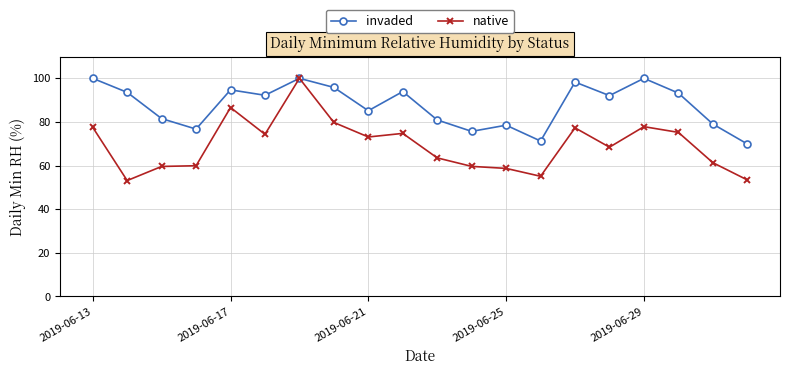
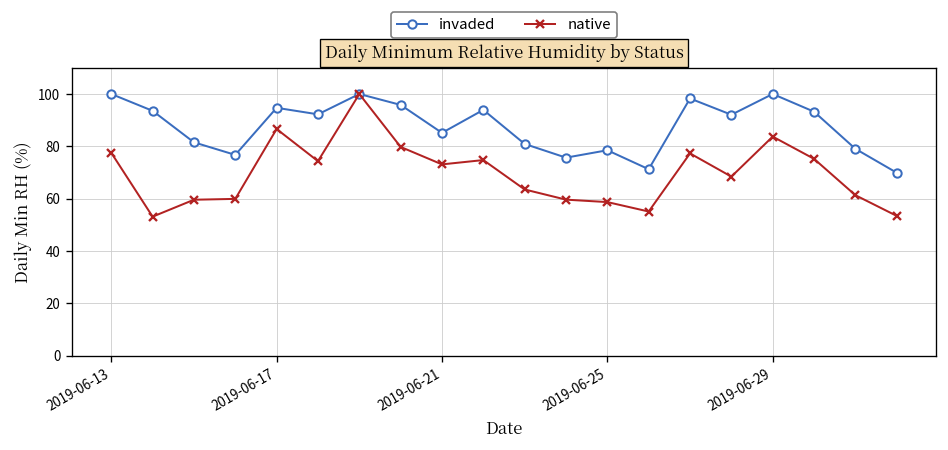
native, 2019-06-29: 78 -> 84
